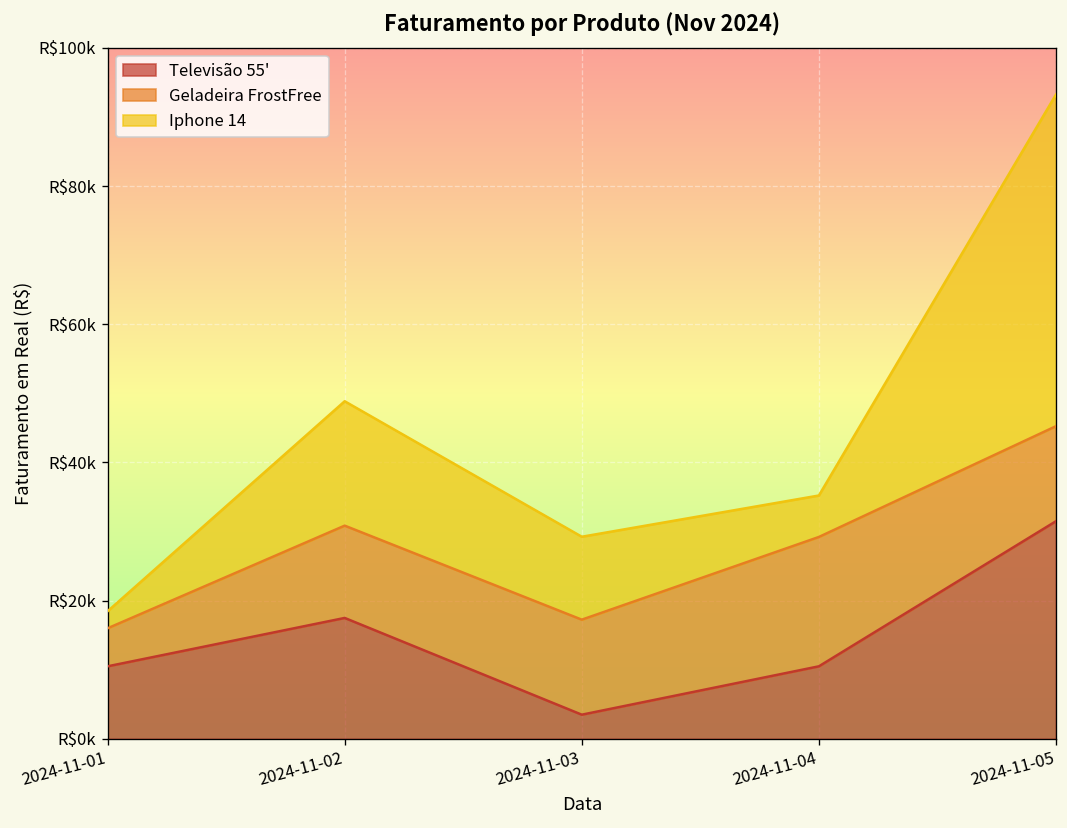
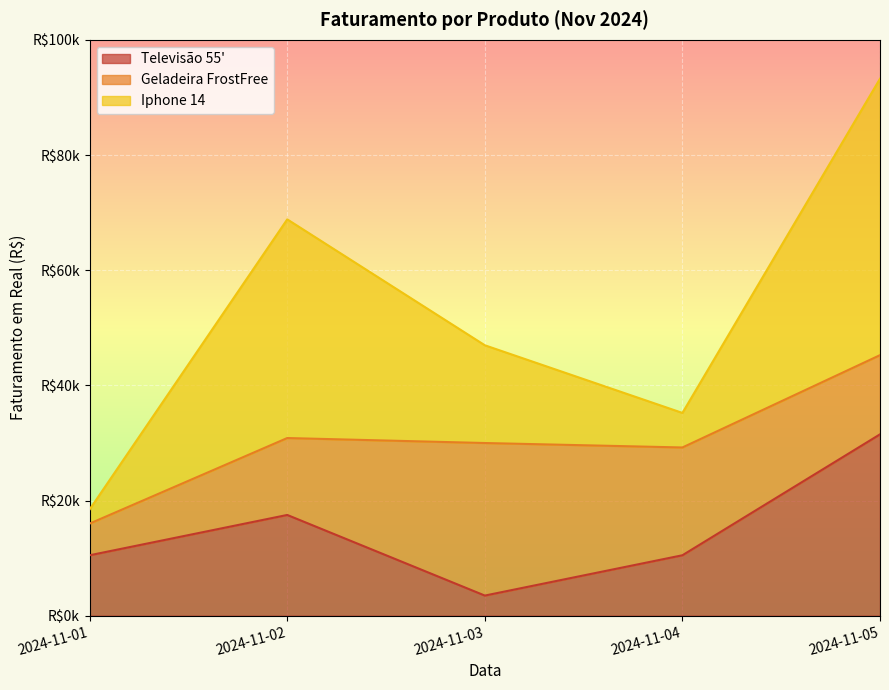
Iphone 14, 2024-11-02: R$18000 -> R$38000
Geladeira FrostFree, 2024-11-03: R$14000 -> R$26000
Iphone 14, 2024-11-03: R$12000 -> R$17000
